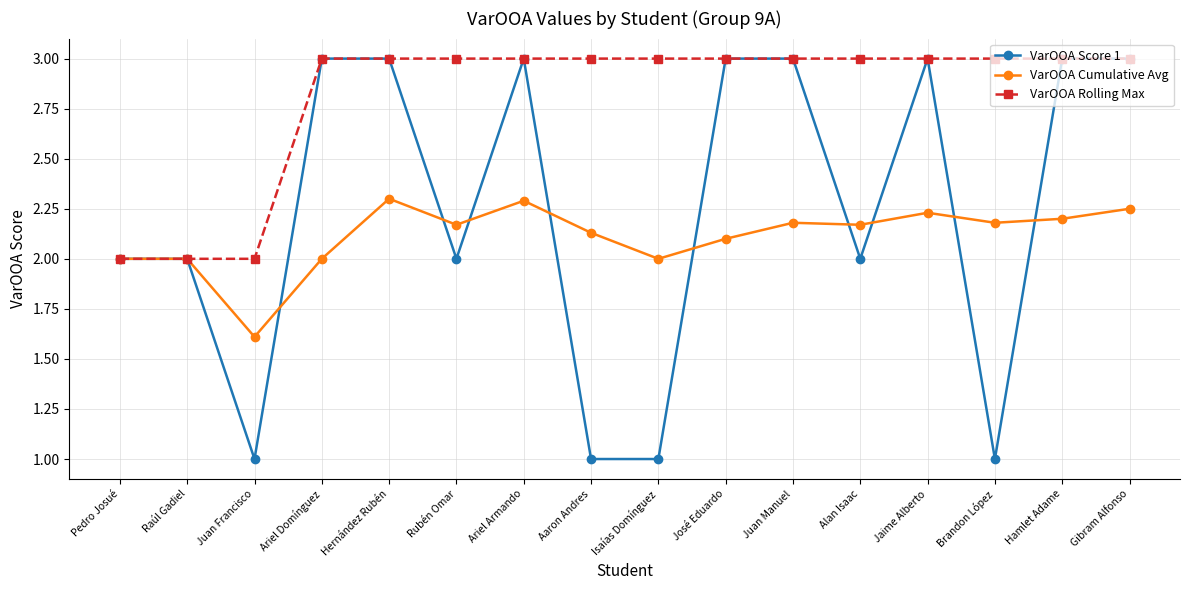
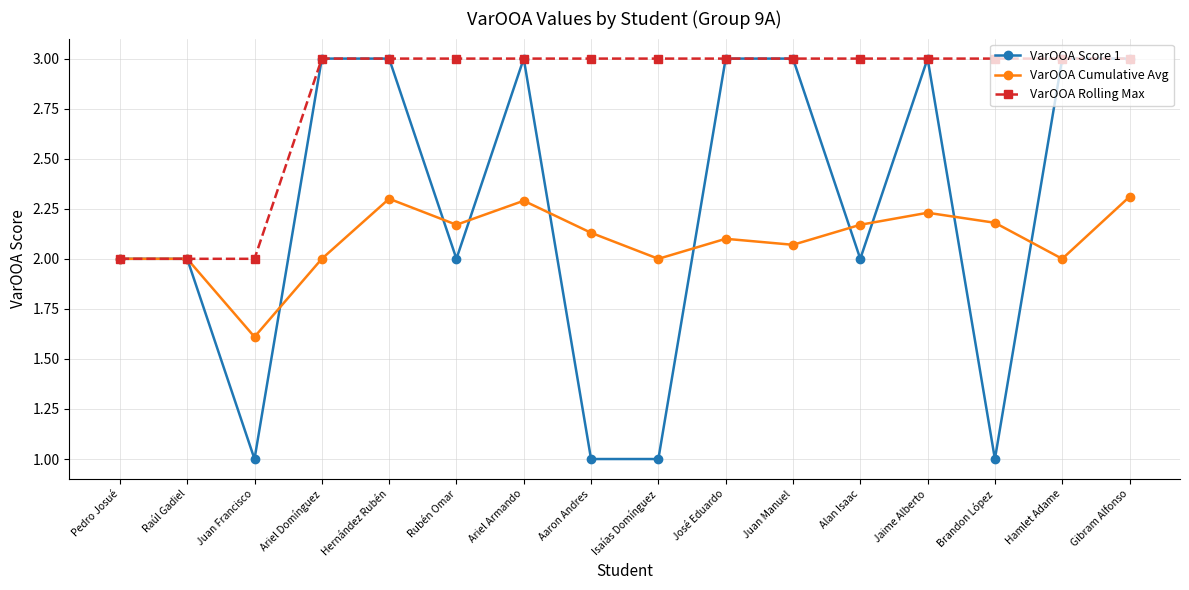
VarOOA Cumulative Avg, Juan Manuel: 2.18 -> 2.07
VarOOA Cumulative Avg, Hamlet Adame: 2.2 -> 2.0
VarOOA Cumulative Avg, Gibram Alfonso: 2.25 -> 2.31
